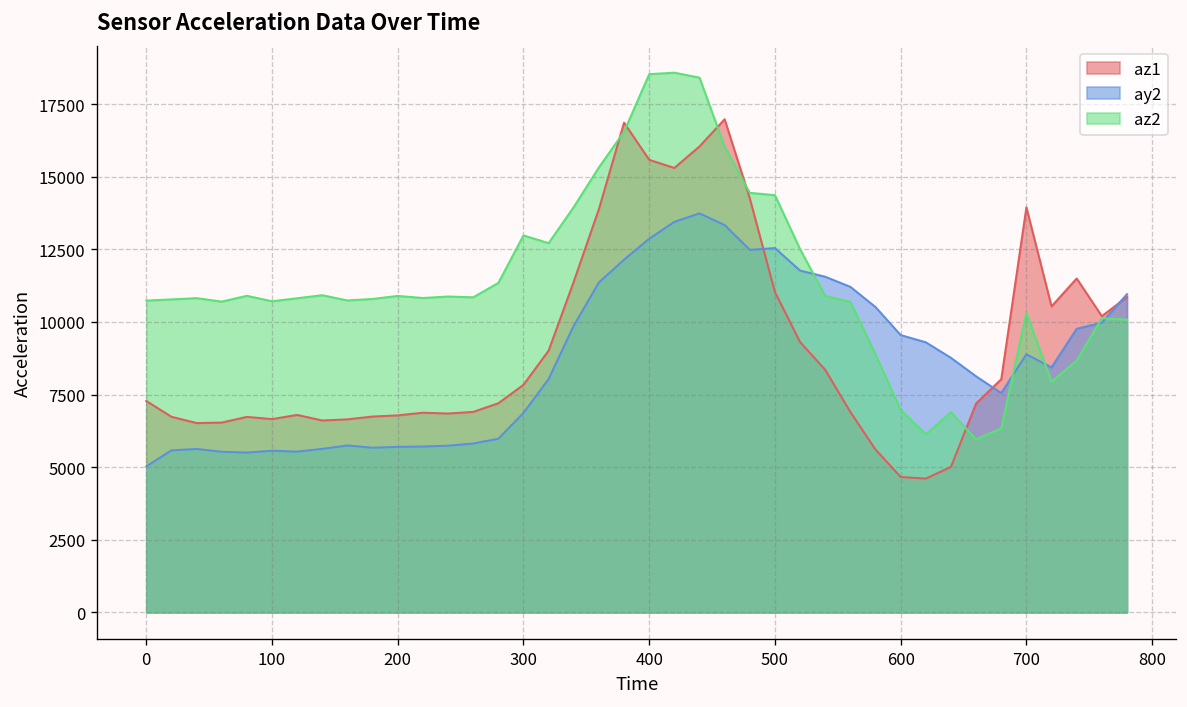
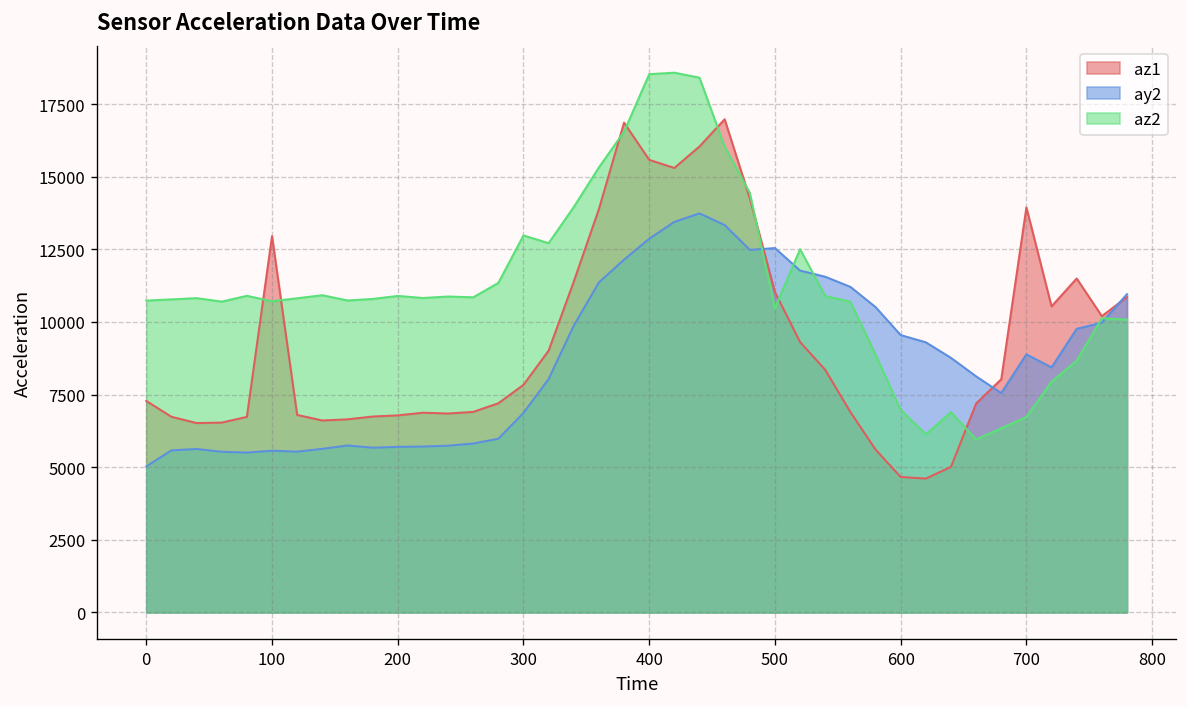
az1, 100: 6700 -> 13000
az2, 500: 14400 -> 10500
az2, 700: 10300 -> 6700
